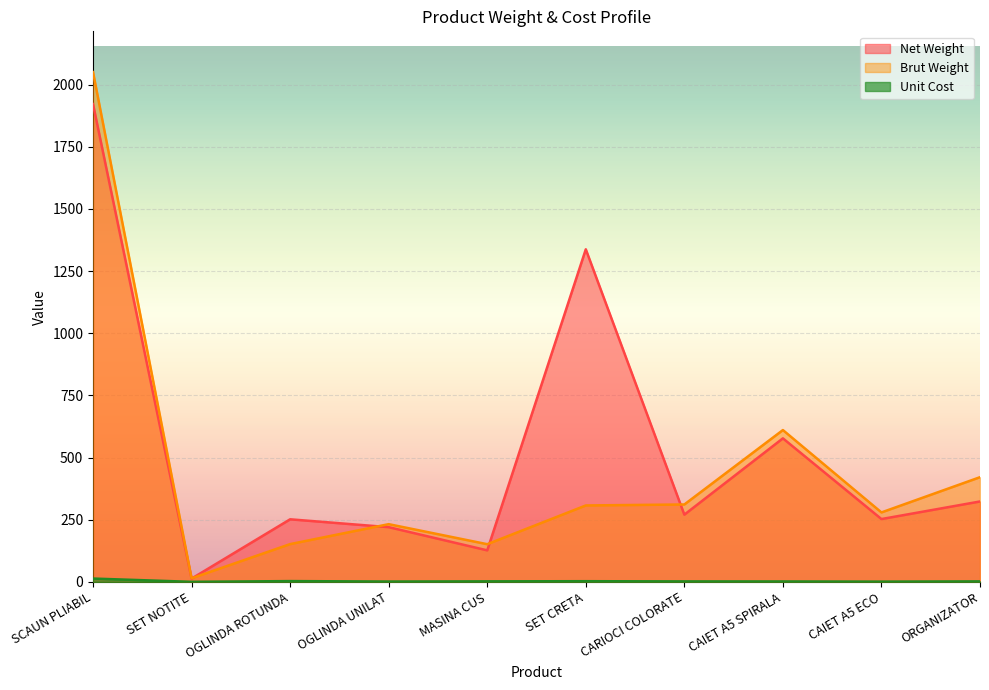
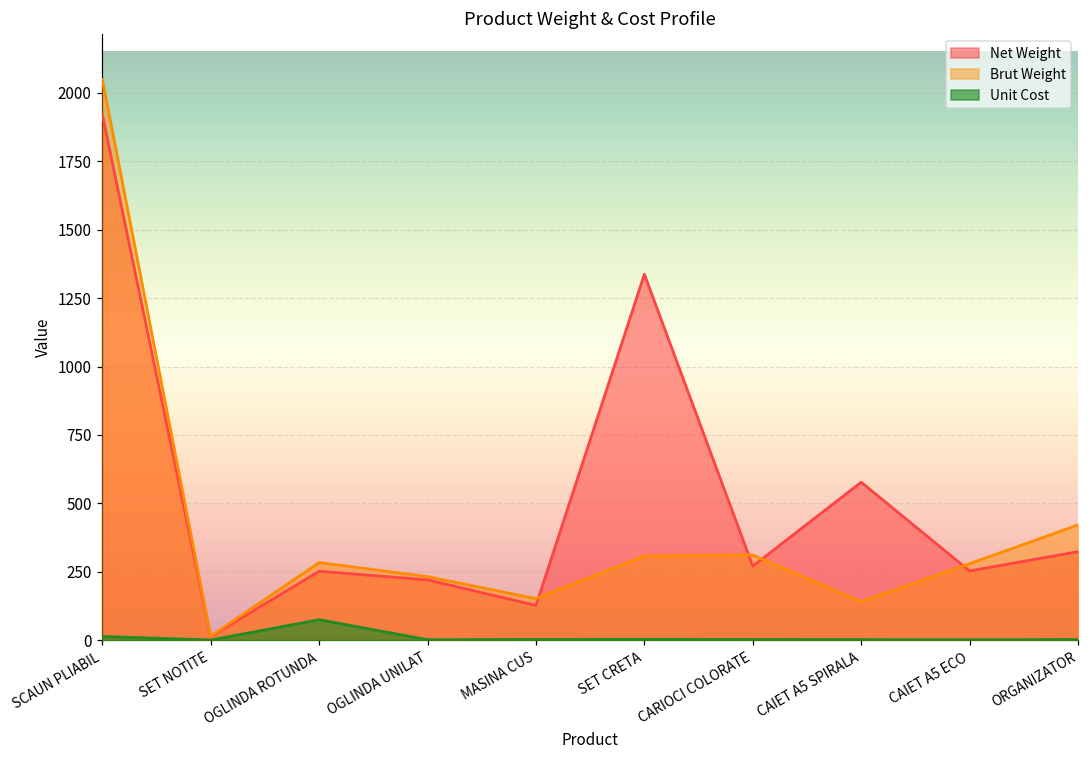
Brut Weight, OGLINDA ROTUNDA: 150 -> 280
Unit Cost, OGLINDA ROTUNDA: 0 -> 70
Brut Weight, CAIET A5 SPIRALA: 610 -> 140
